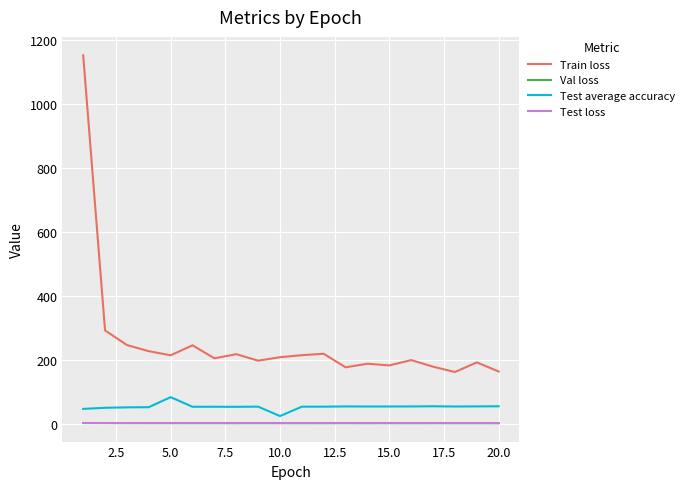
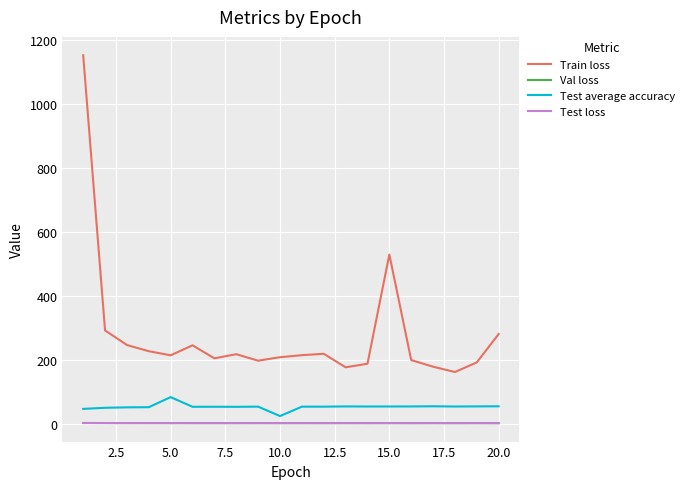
Train loss, 15.0: 180 -> 530
Train loss, 20.0: 160 -> 280
